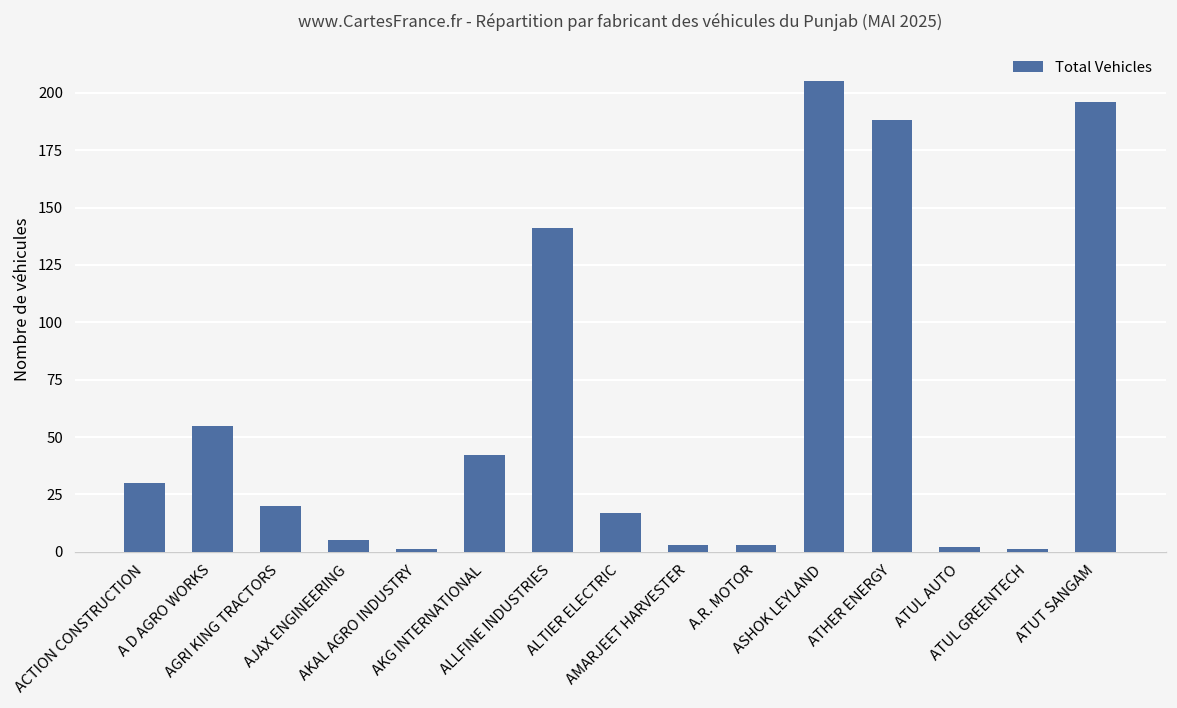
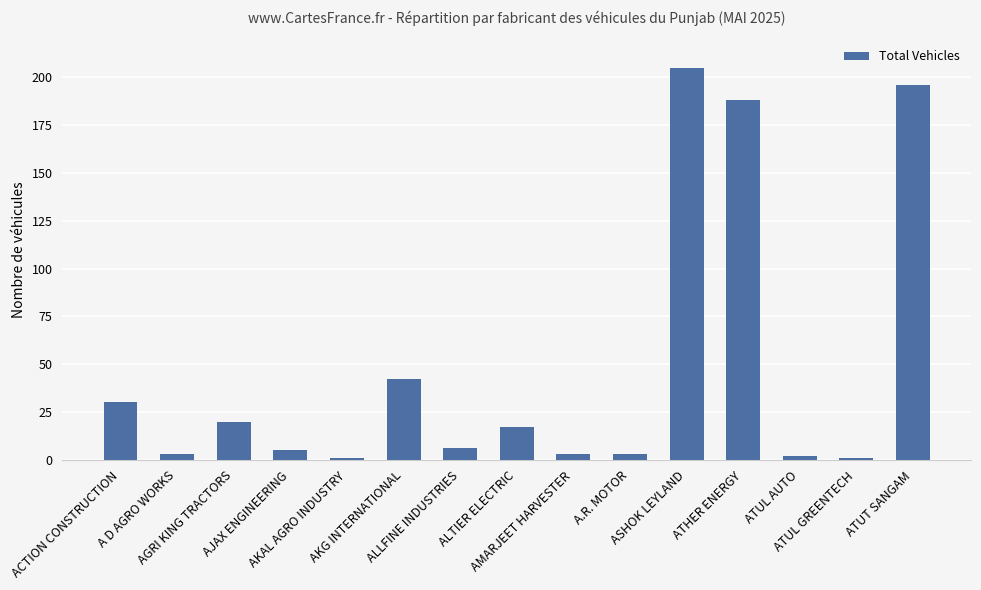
A D AGRO WORKS: 55 -> 3
ALLFINE INDUSTRIES: 141 -> 6
